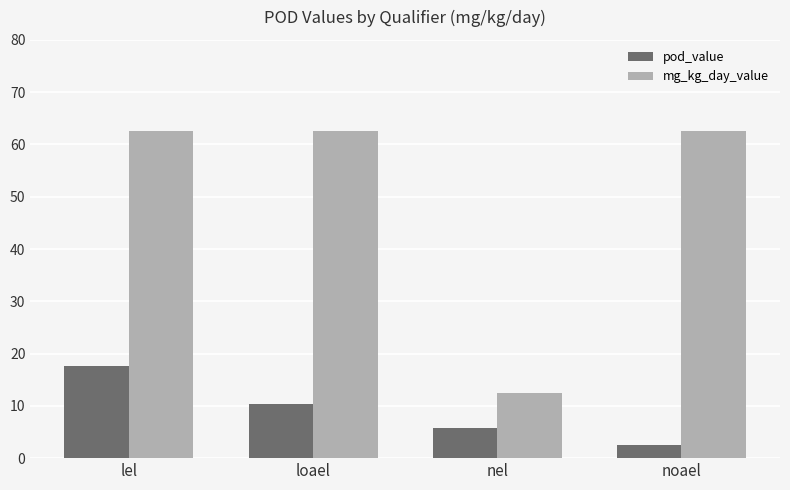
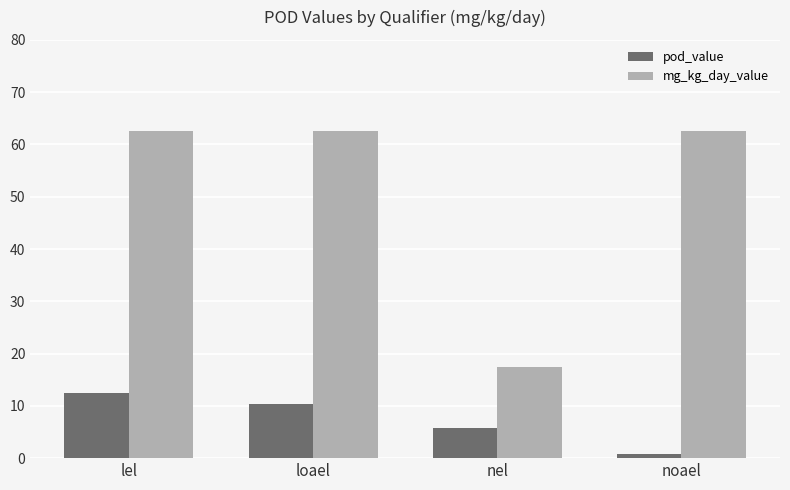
pod_value, lel: 18 -> 13
mg_kg_day_value, nel: 13 -> 18
pod_value, noael: 3 -> 1
